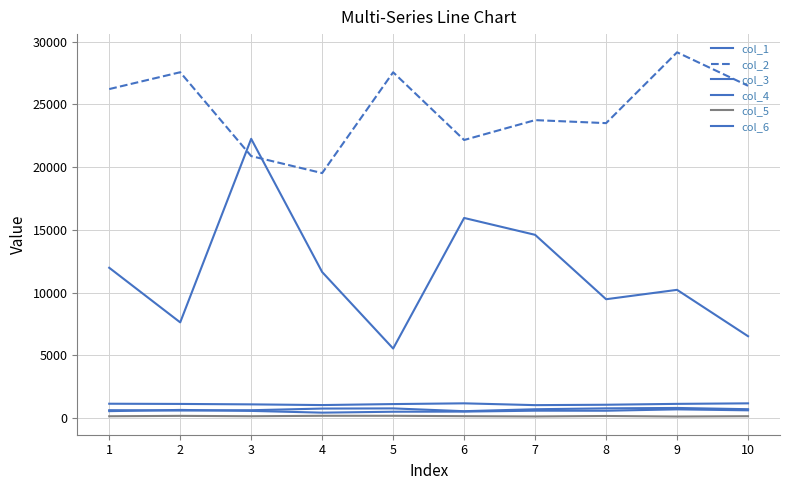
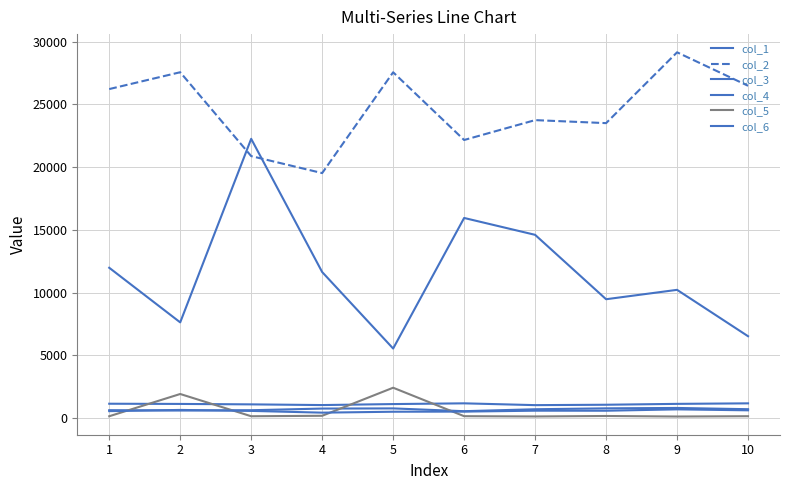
col_5, 2: 200 -> 1900
col_5, 5: 200 -> 2400
